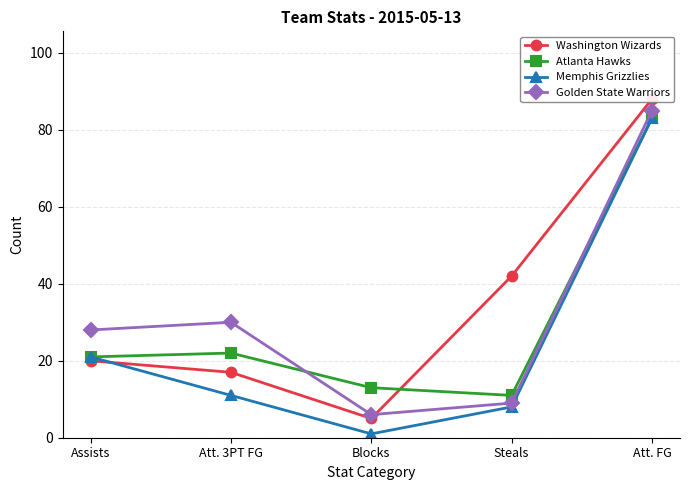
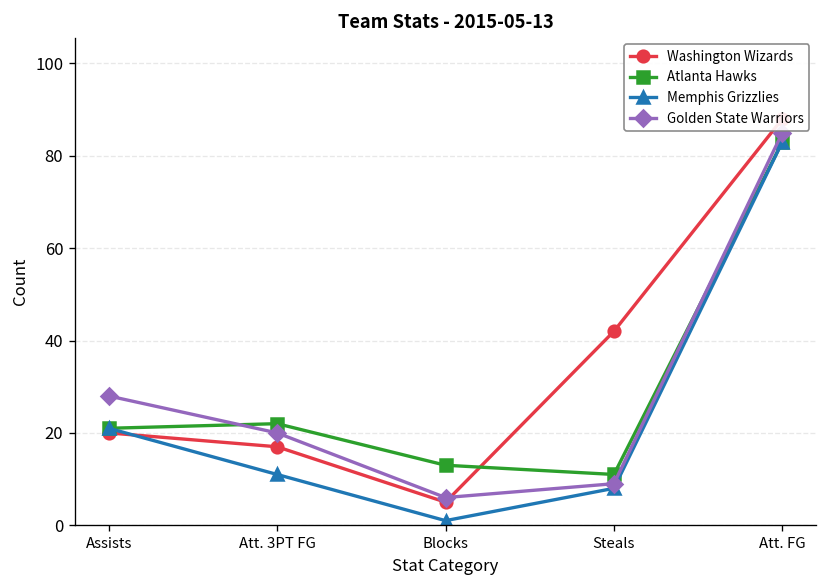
Golden State Warriors, Att. 3PT FG: 30 -> 20
